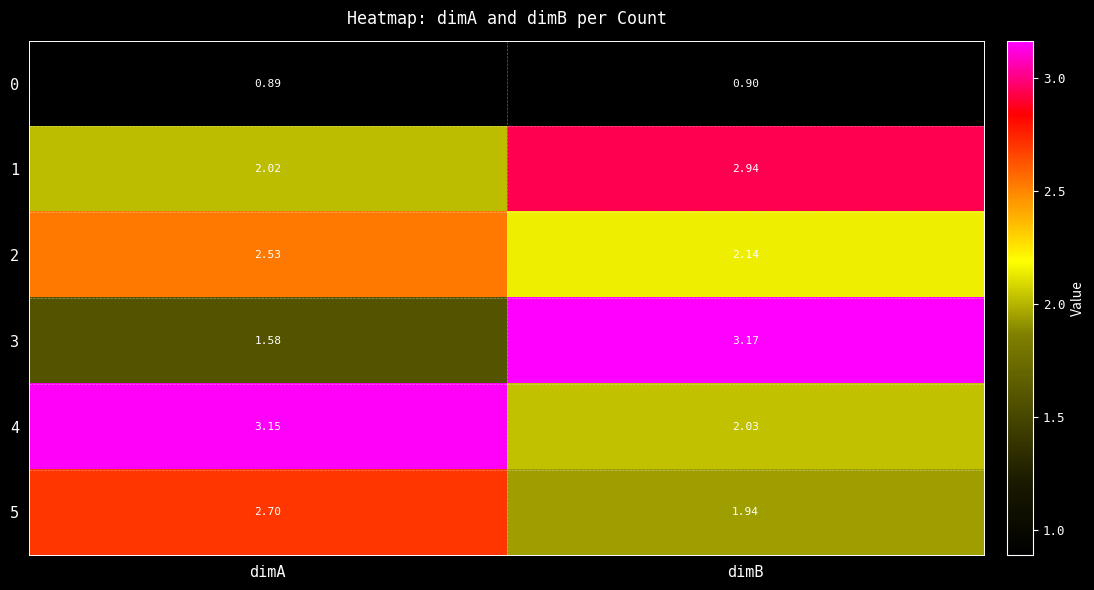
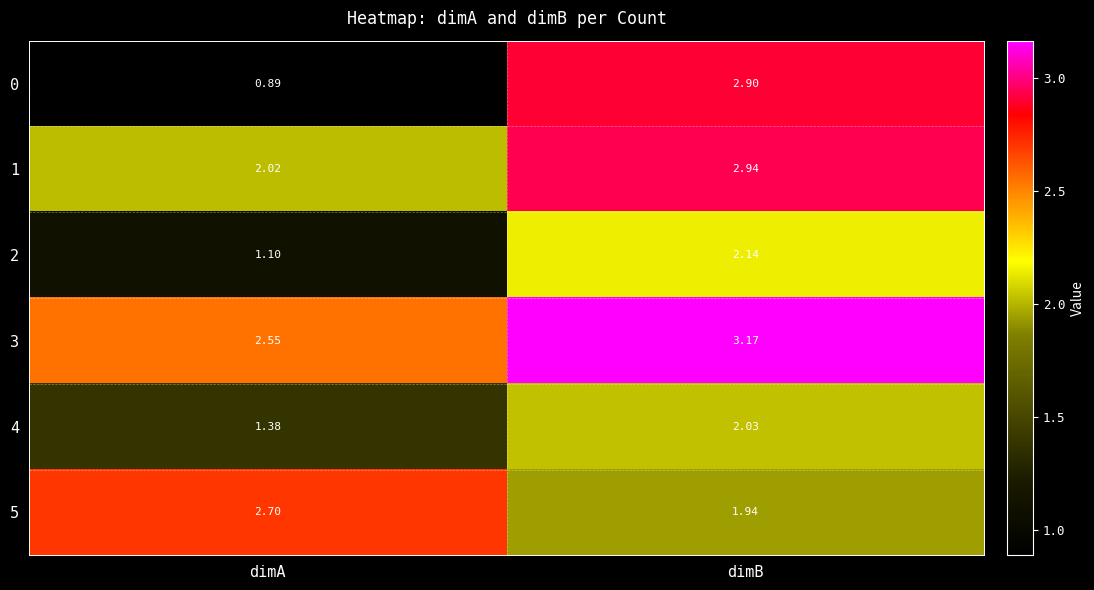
0, dimB: 0.90 -> 2.90
2, dimA: 2.53 -> 1.10
3, dimA: 1.58 -> 2.55
4, dimA: 3.15 -> 1.38
